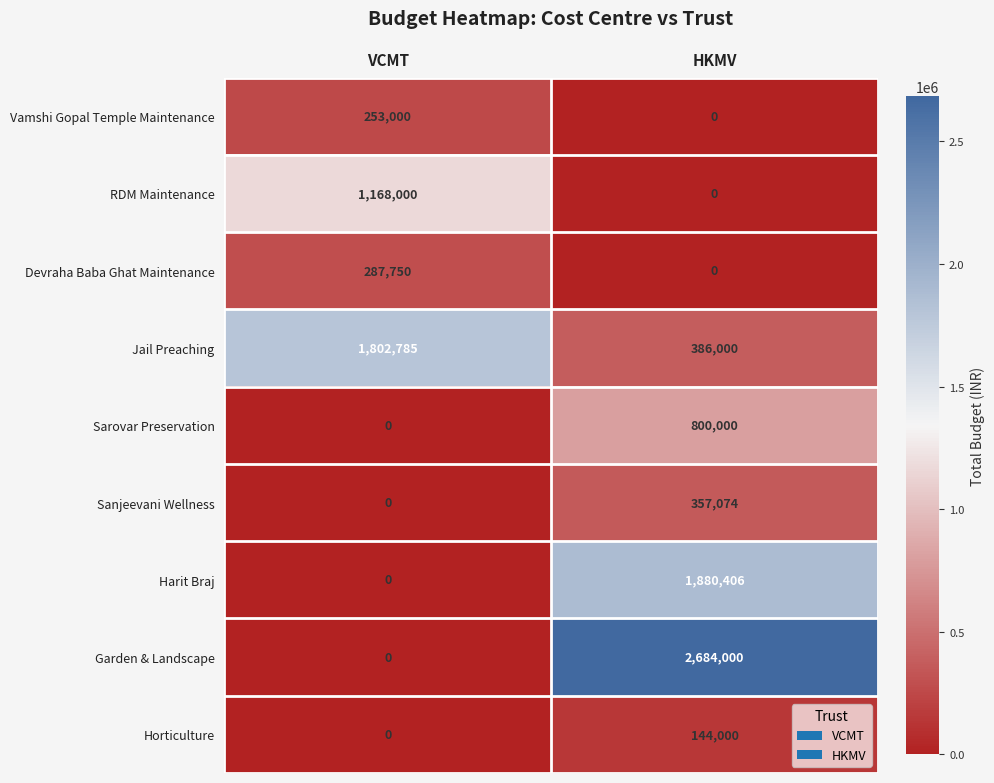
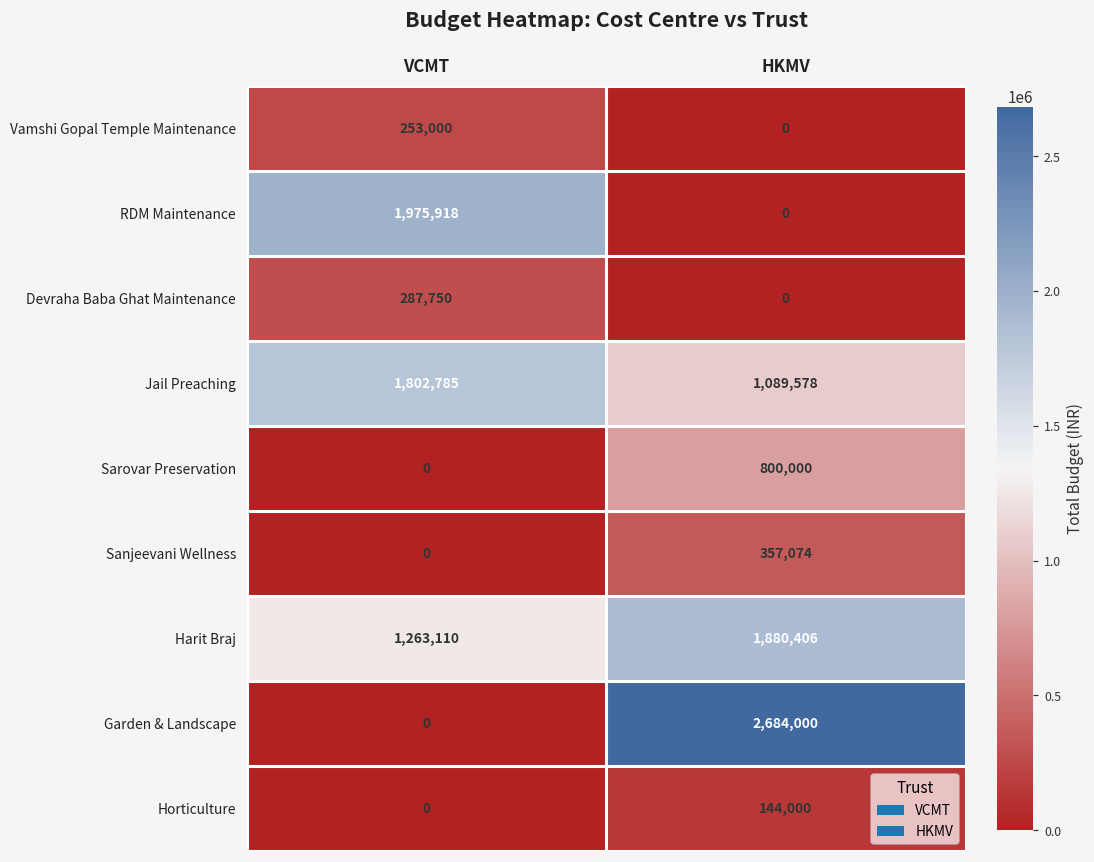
RDM Maintenance, VCMT: 1,168,000 -> 1,975,918
Jail Preaching, HKMV: 386,000 -> 1,089,578
Harit Braj, VCMT: 0 -> 1,263,110
